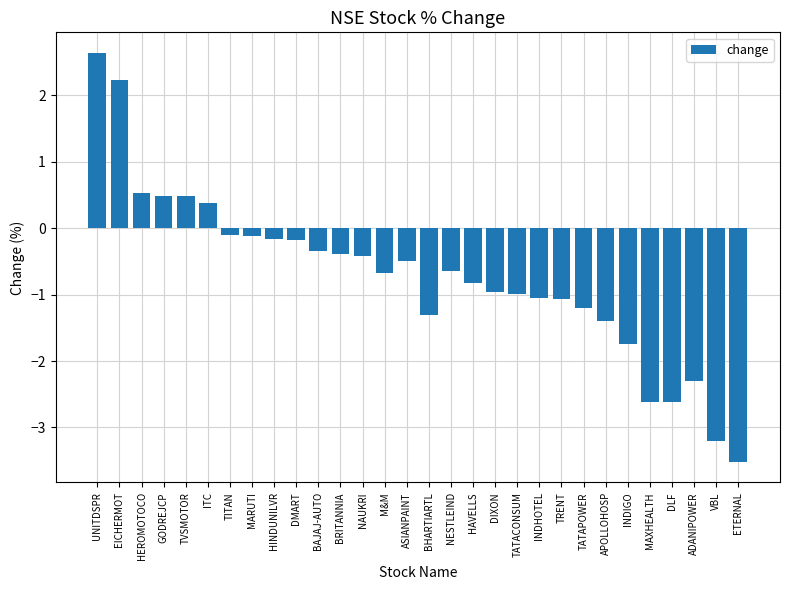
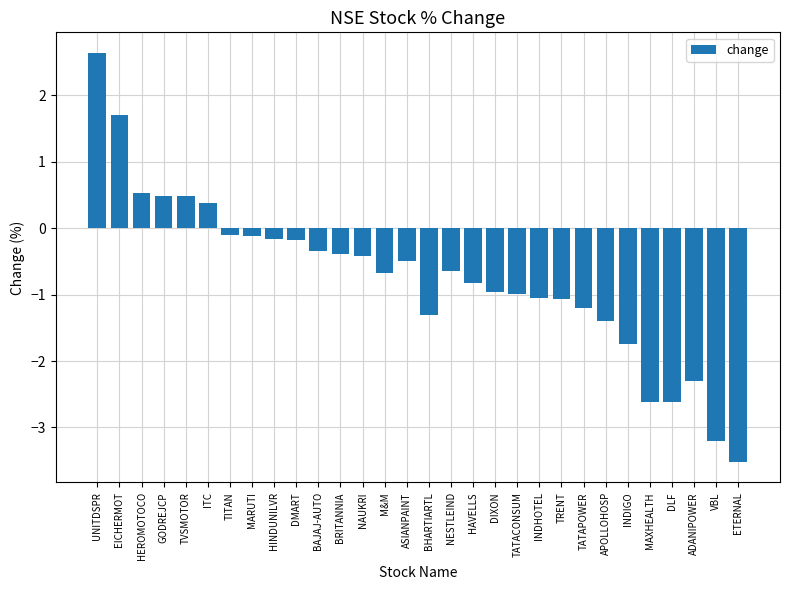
EICHERMOT: 2.2 -> 1.7
